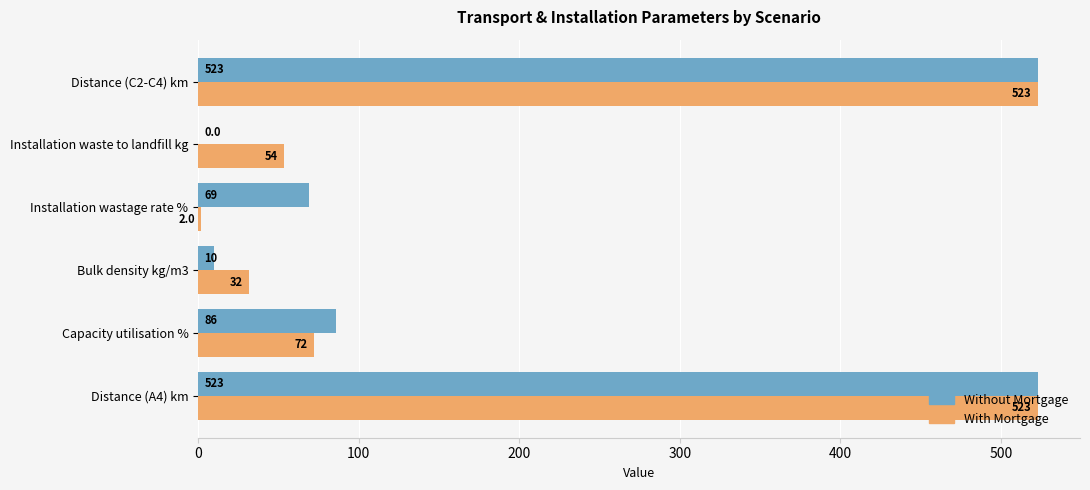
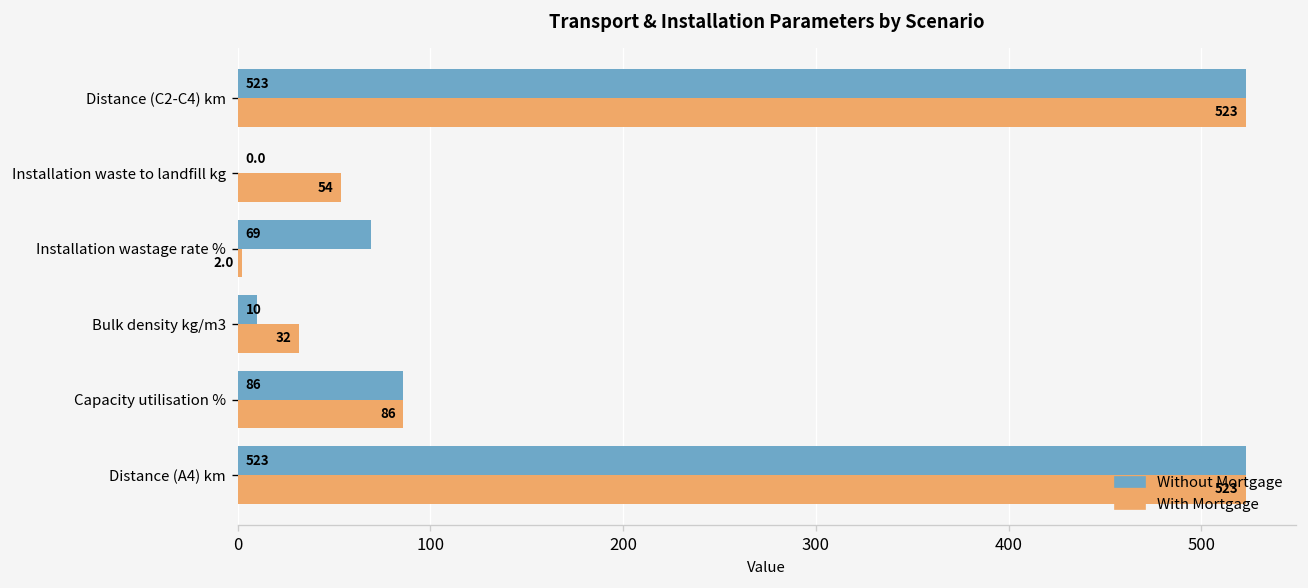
With Mortgage, Capacity utilisation %: 72 -> 86
